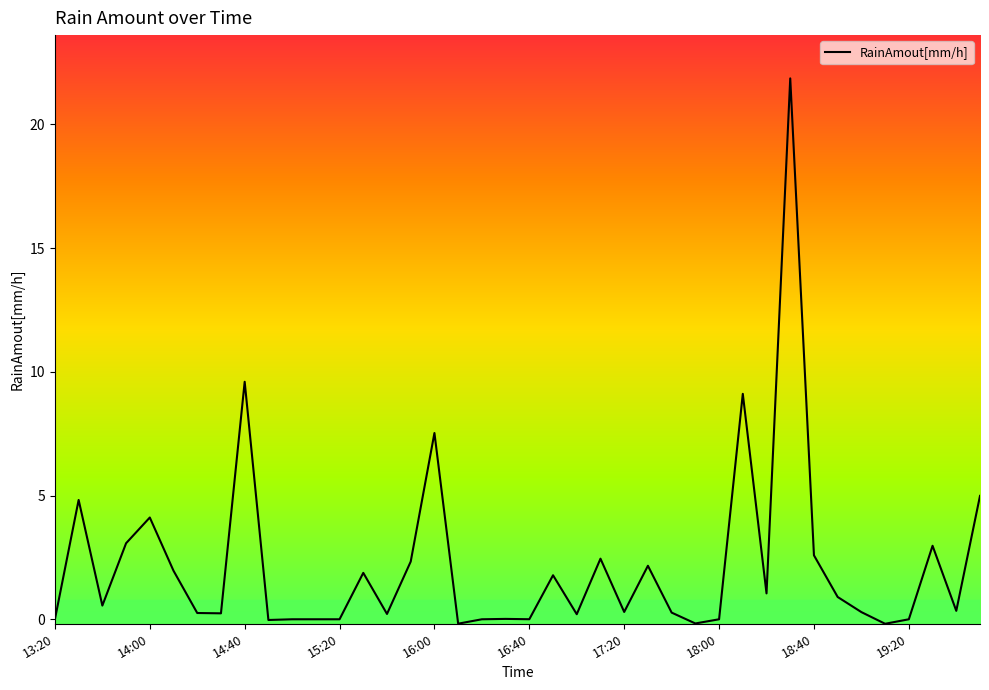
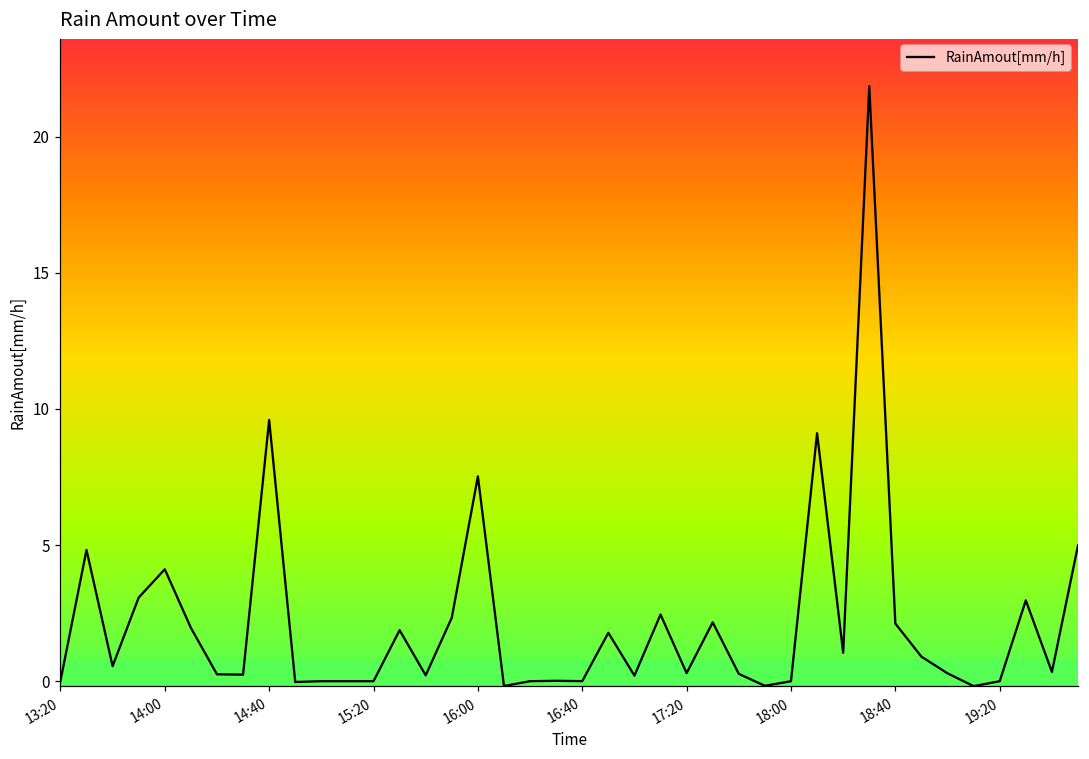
18:40: 2.6 -> 2.1
